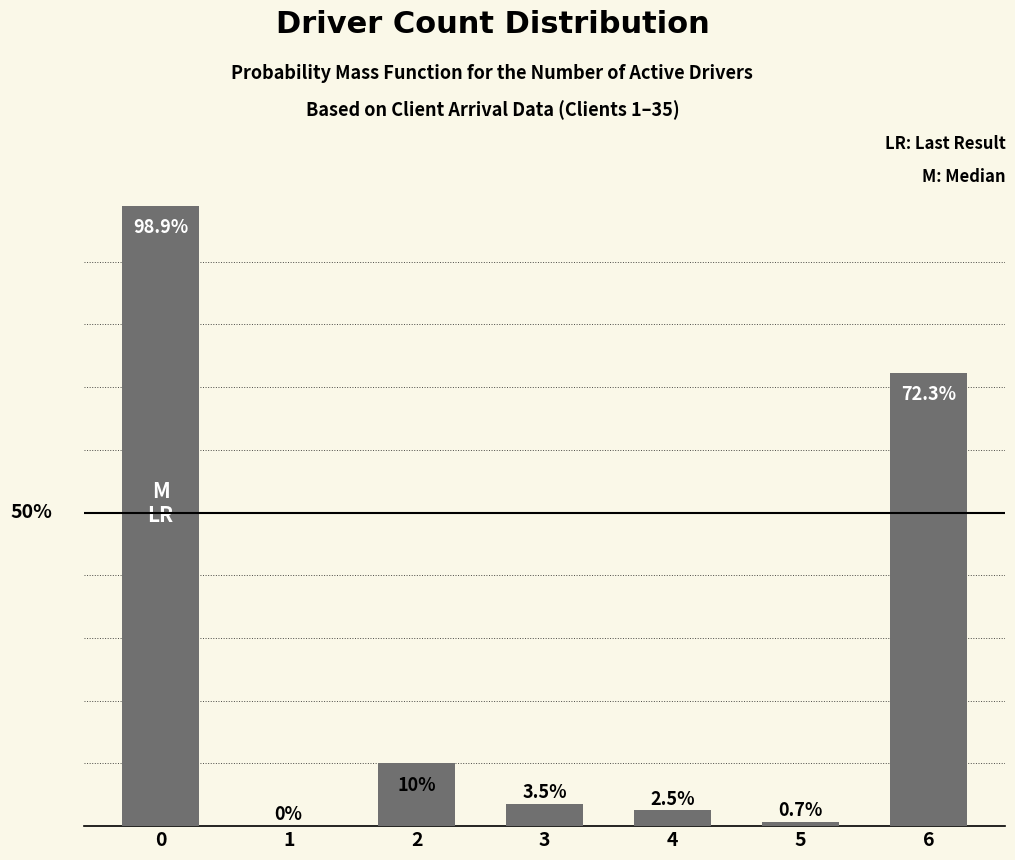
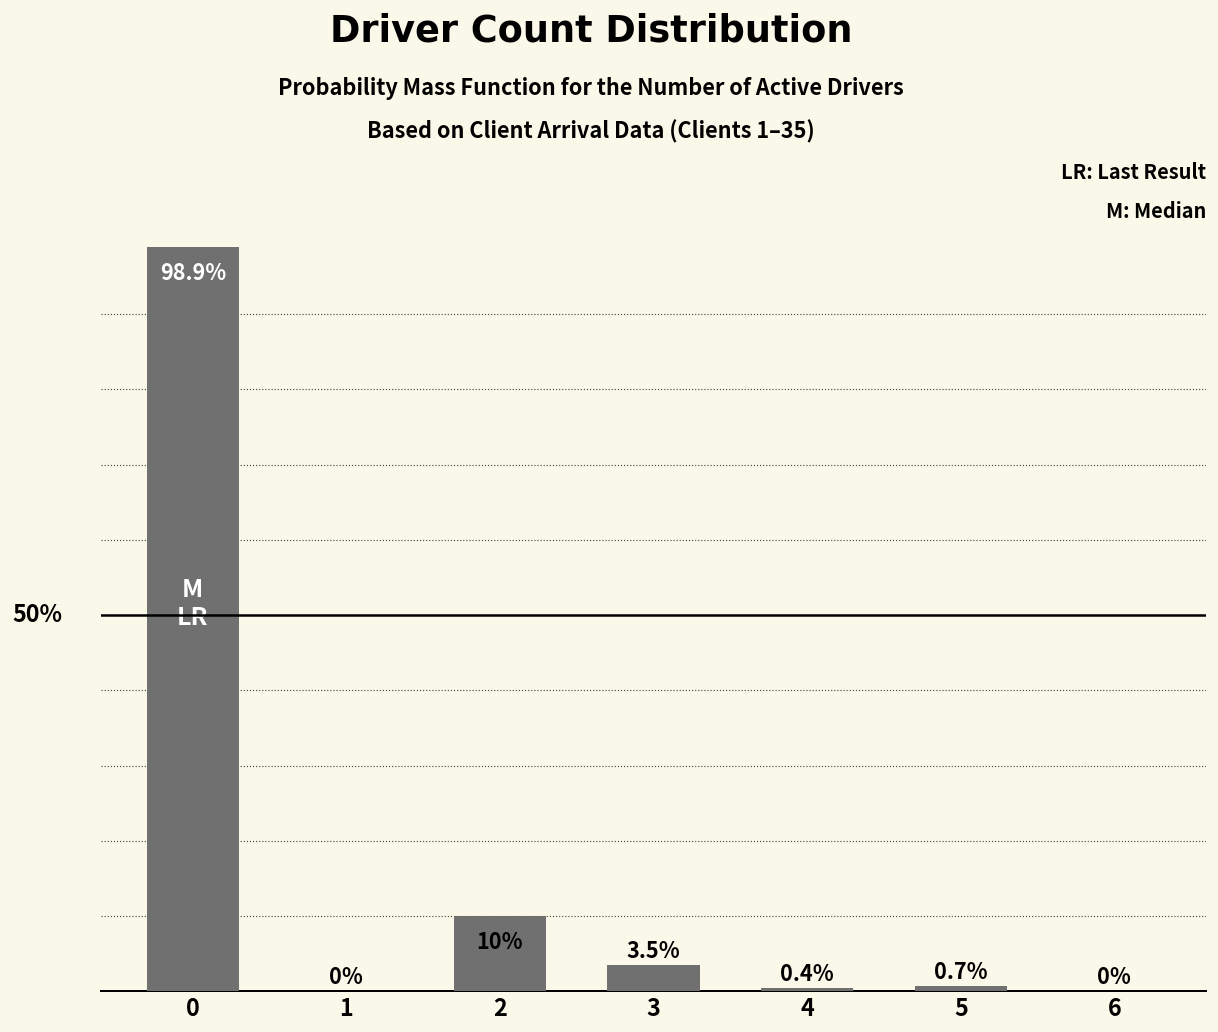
4: 2.5% -> 0.4%
6: 72.3% -> 0%
